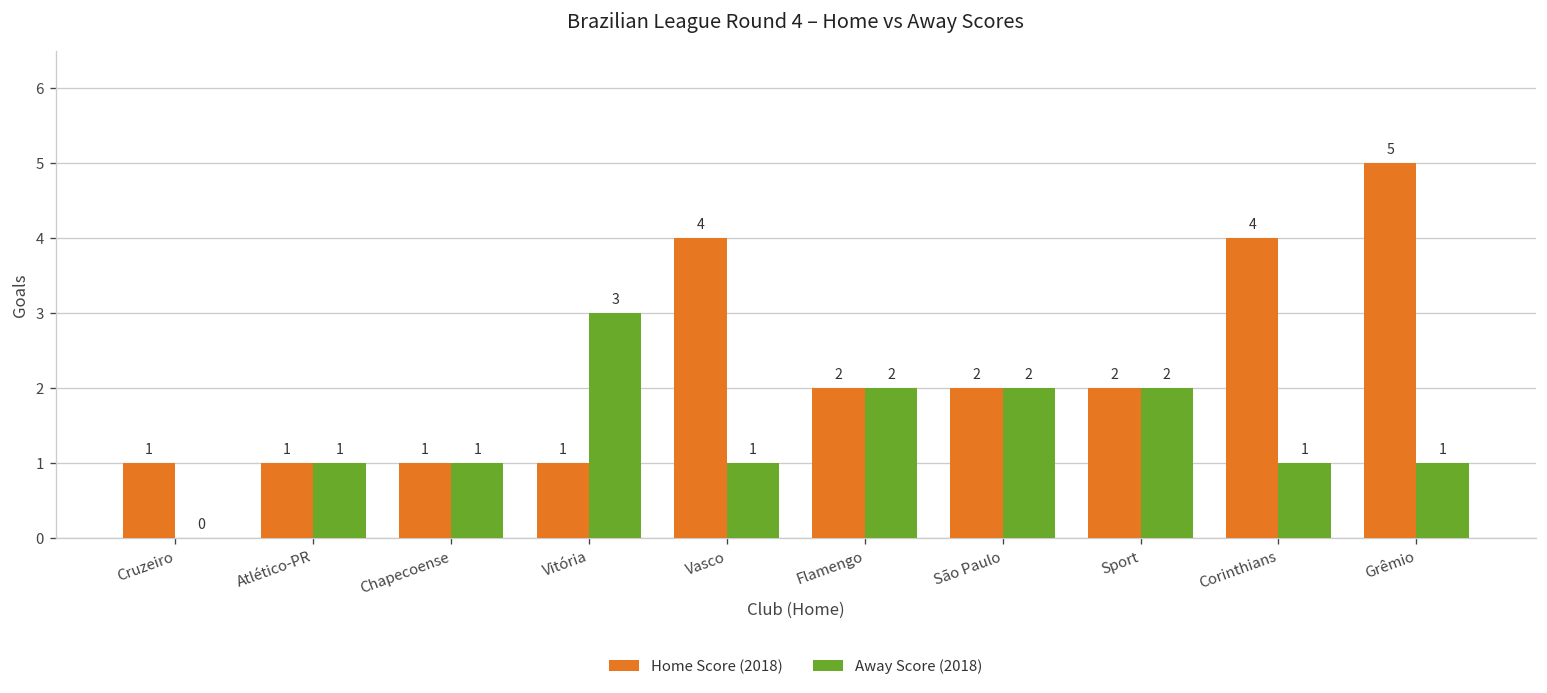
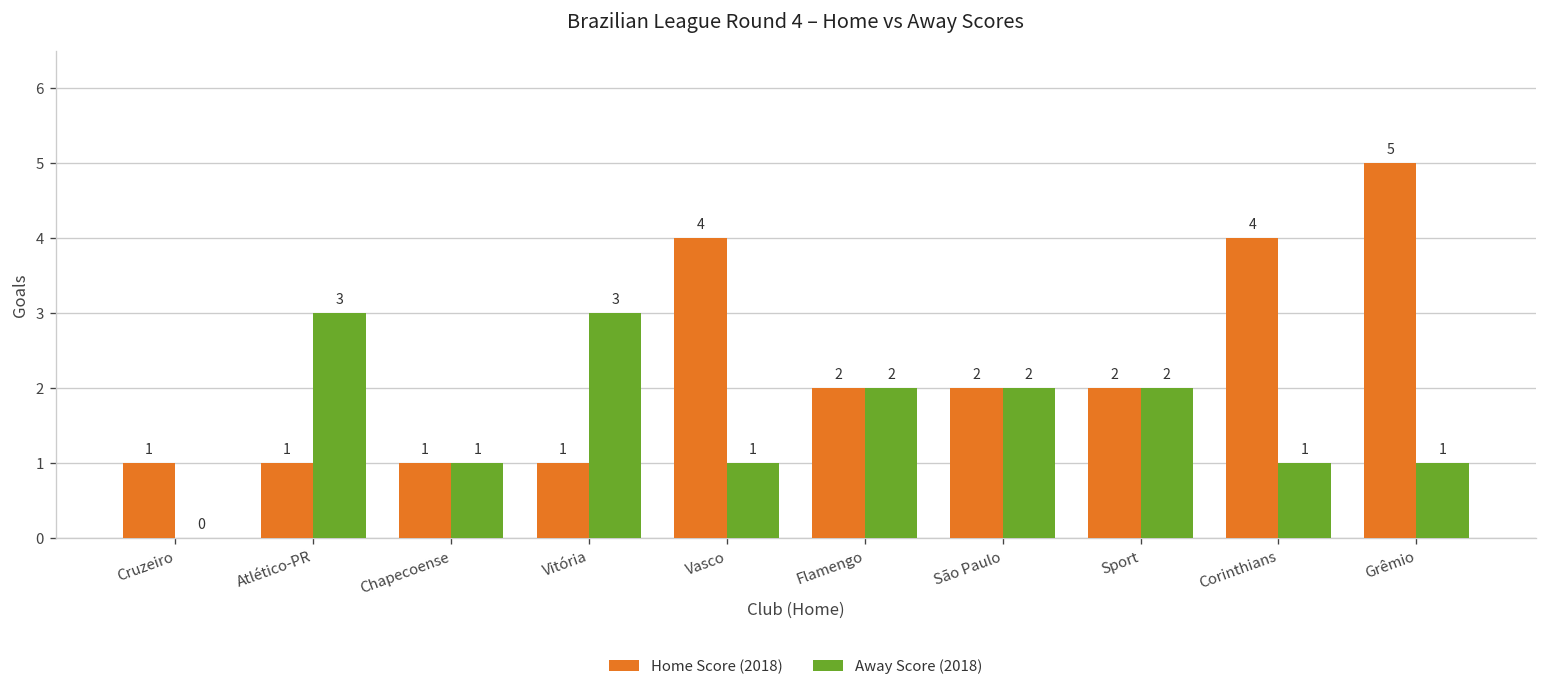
Away Score (2018), Atlético-PR: 1 -> 3
